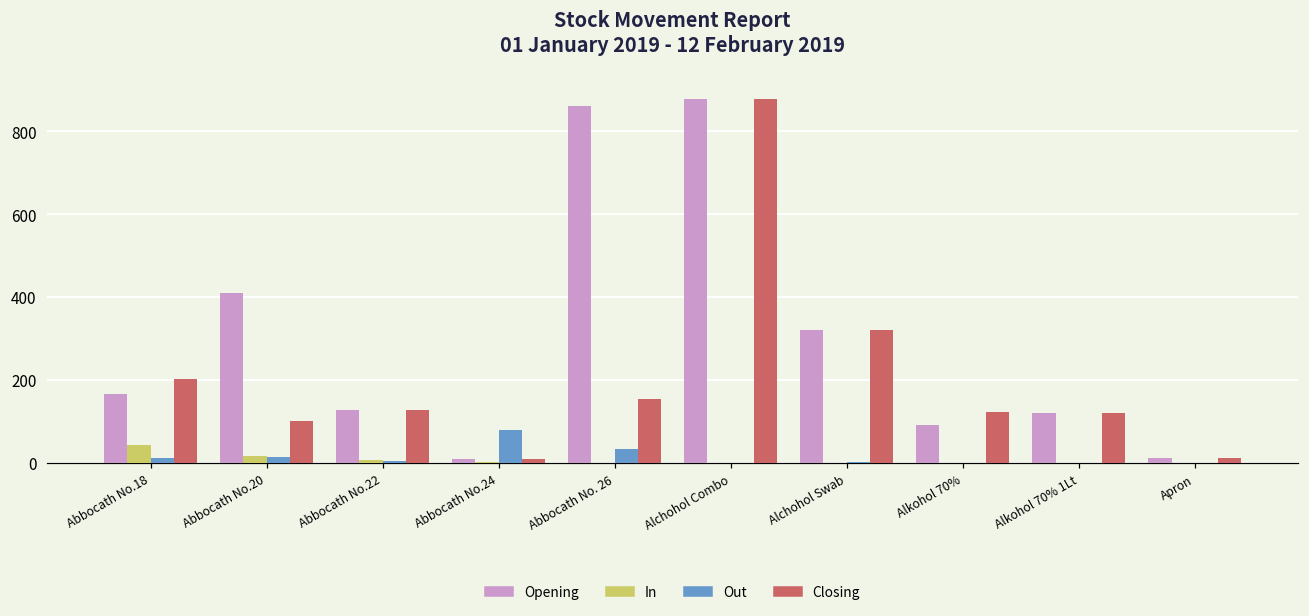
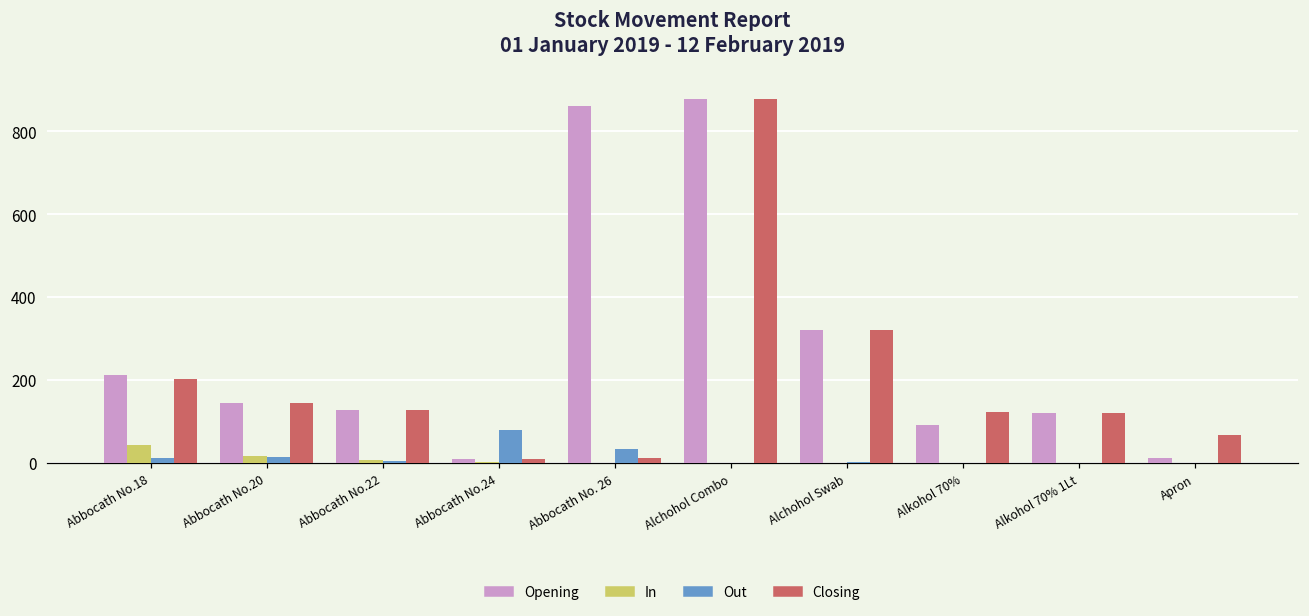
Opening, Abbocath No.18: 170 -> 210
Opening, Abbocath No.20: 410 -> 140
Closing, Abbocath No.20: 100 -> 150
Closing, Abbocath No. 26: 150 -> 10
Closing, Apron: 10 -> 70
